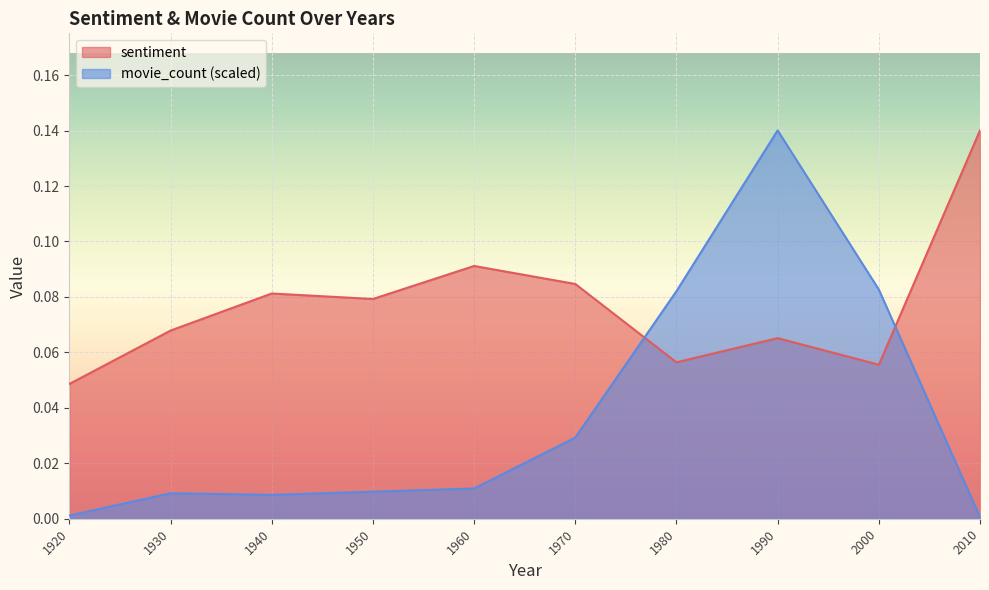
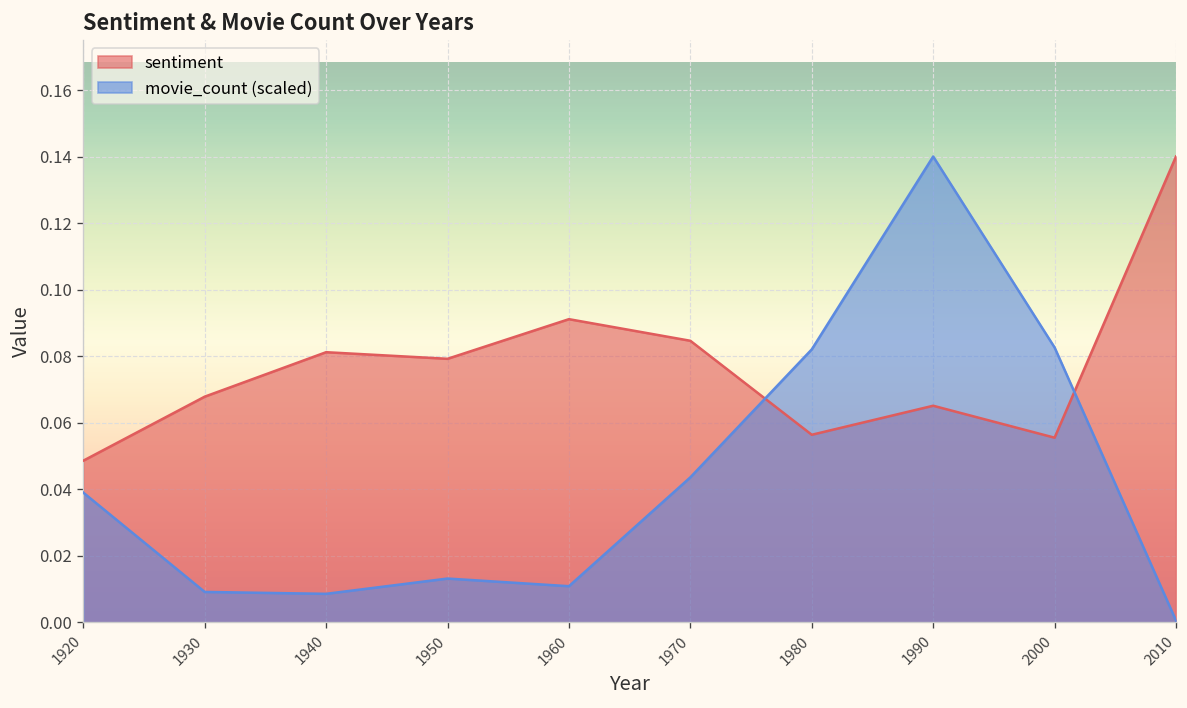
movie_count (scaled), 1920: 0.001 -> 0.039
movie_count (scaled), 1950: 0.010 -> 0.013
movie_count (scaled), 1970: 0.029 -> 0.044
